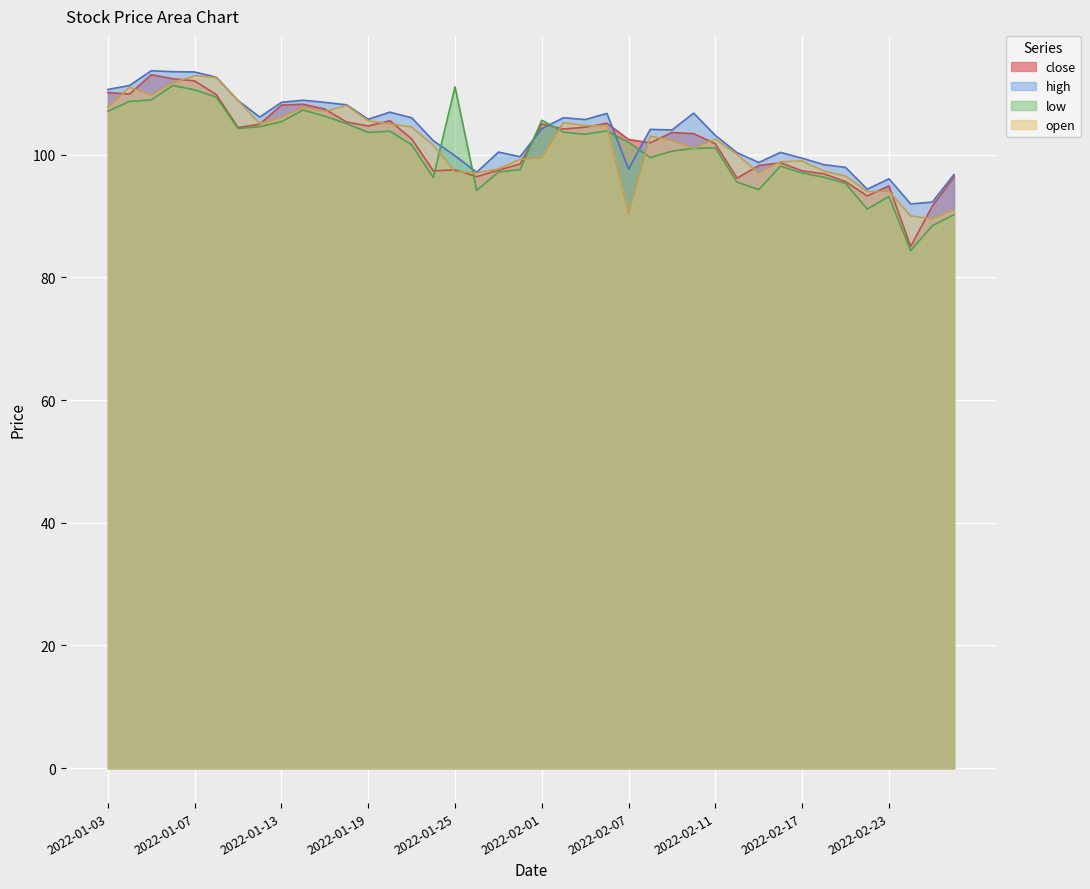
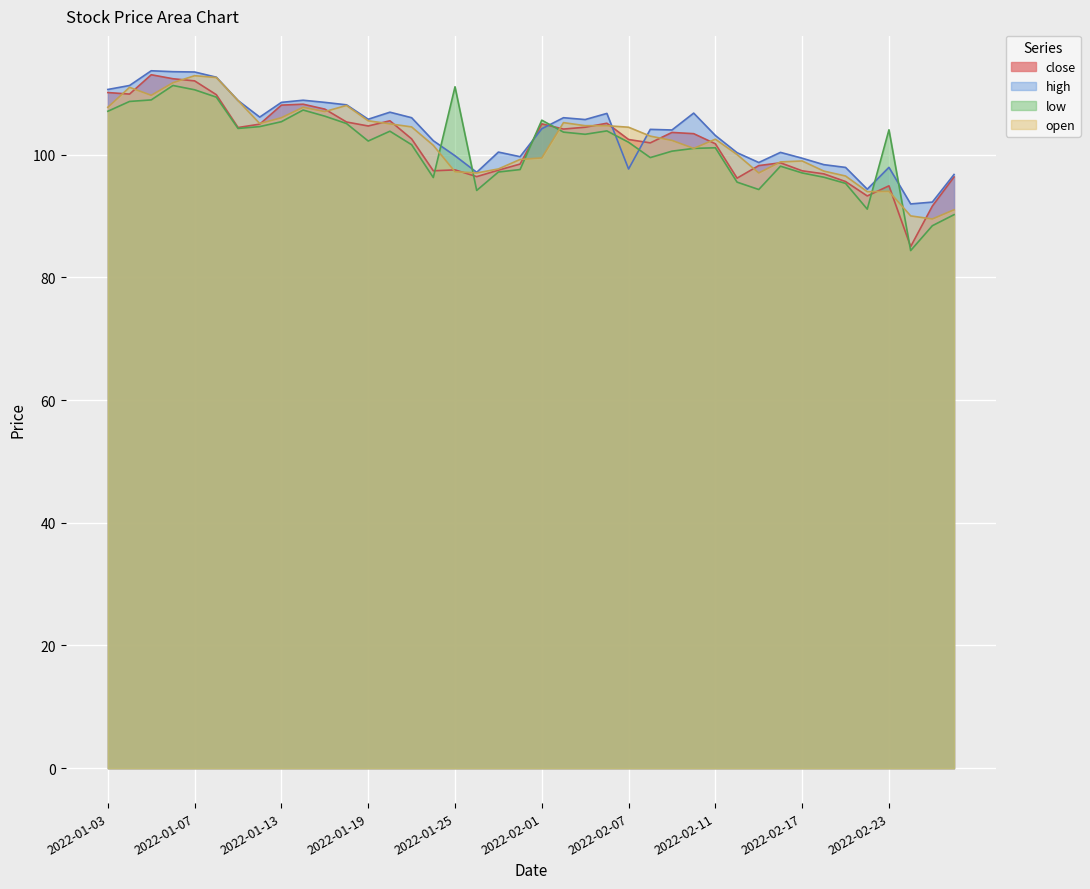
low, 2022-01-19: 104 -> 102
open, 2022-02-07: 90 -> 104
high, 2022-02-23: 96 -> 98
low, 2022-02-23: 93 -> 104
